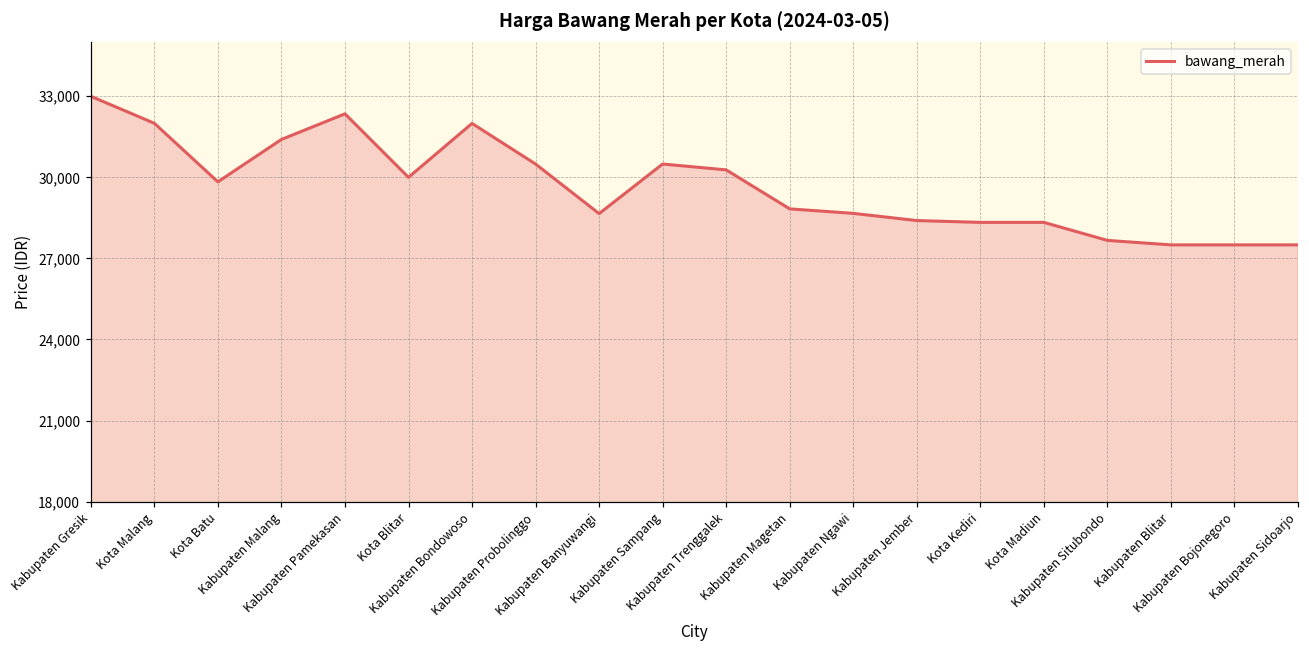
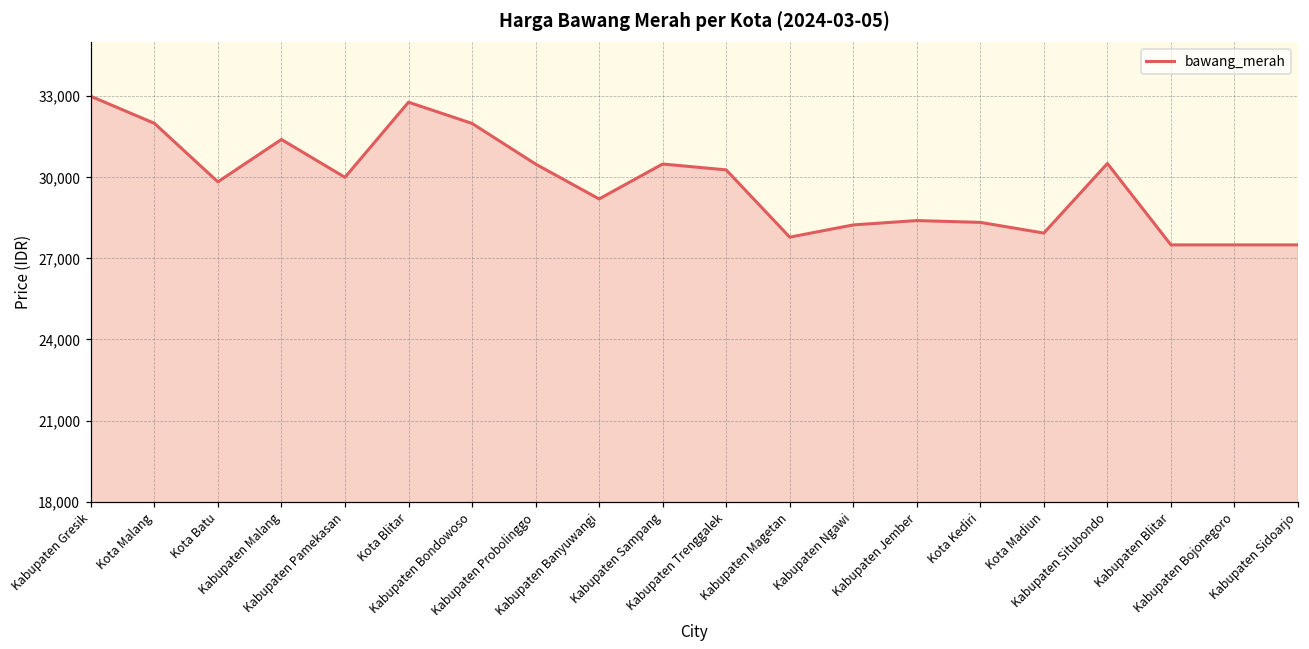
Kabupaten Pamekasan: 32,400 -> 30,000
Kota Blitar: 30,000 -> 32,800
Kabupaten Banyuwangi: 28,700 -> 29,200
Kabupaten Magetan: 28,800 -> 27,800
Kabupaten Ngawi: 28,700 -> 28,200
Kota Madiun: 28,300 -> 27,900
Kabupaten Situbondo: 27,700 -> 30,500
